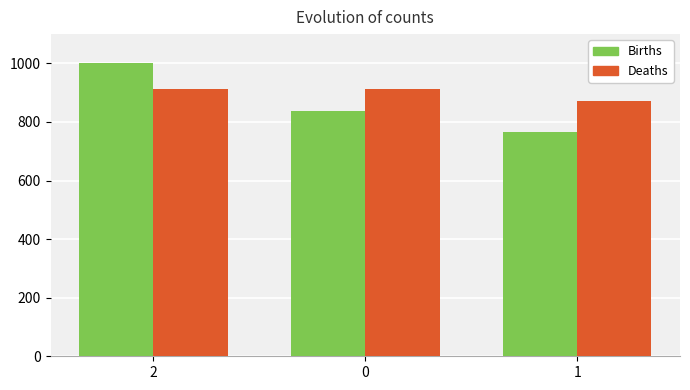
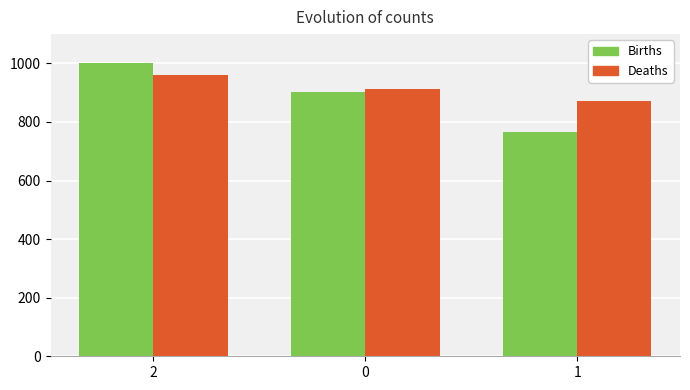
Deaths, 2: 910 -> 960
Births, 0: 840 -> 900
